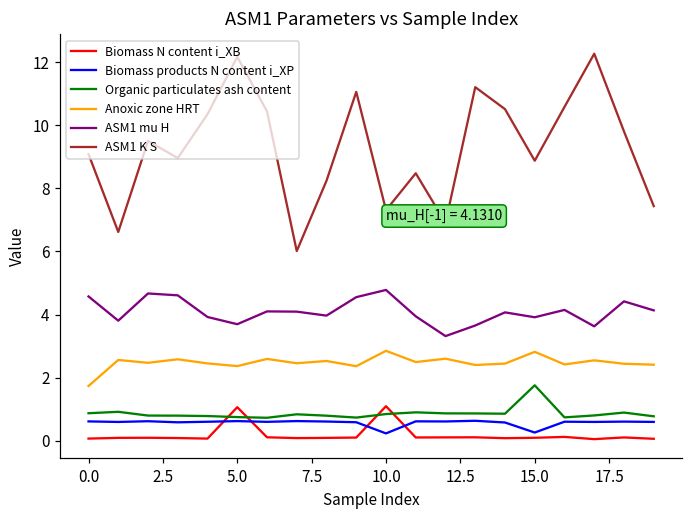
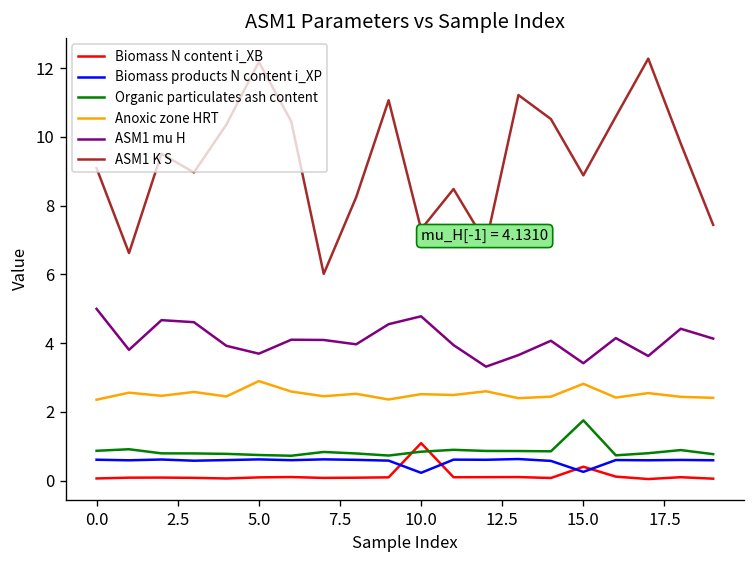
Anoxic zone HRT, 0.0: 1.7 -> 2.4
ASM1 mu H, 0.0: 4.6 -> 5.0
Biomass N content i_XB, 5.0: 1.1 -> 0.1
Anoxic zone HRT, 5.0: 2.4 -> 2.9
Anoxic zone HRT, 10.0: 2.8 -> 2.5
Biomass N content i_XB, 15.0: 0.1 -> 0.4
ASM1 mu H, 15.0: 3.9 -> 3.4
